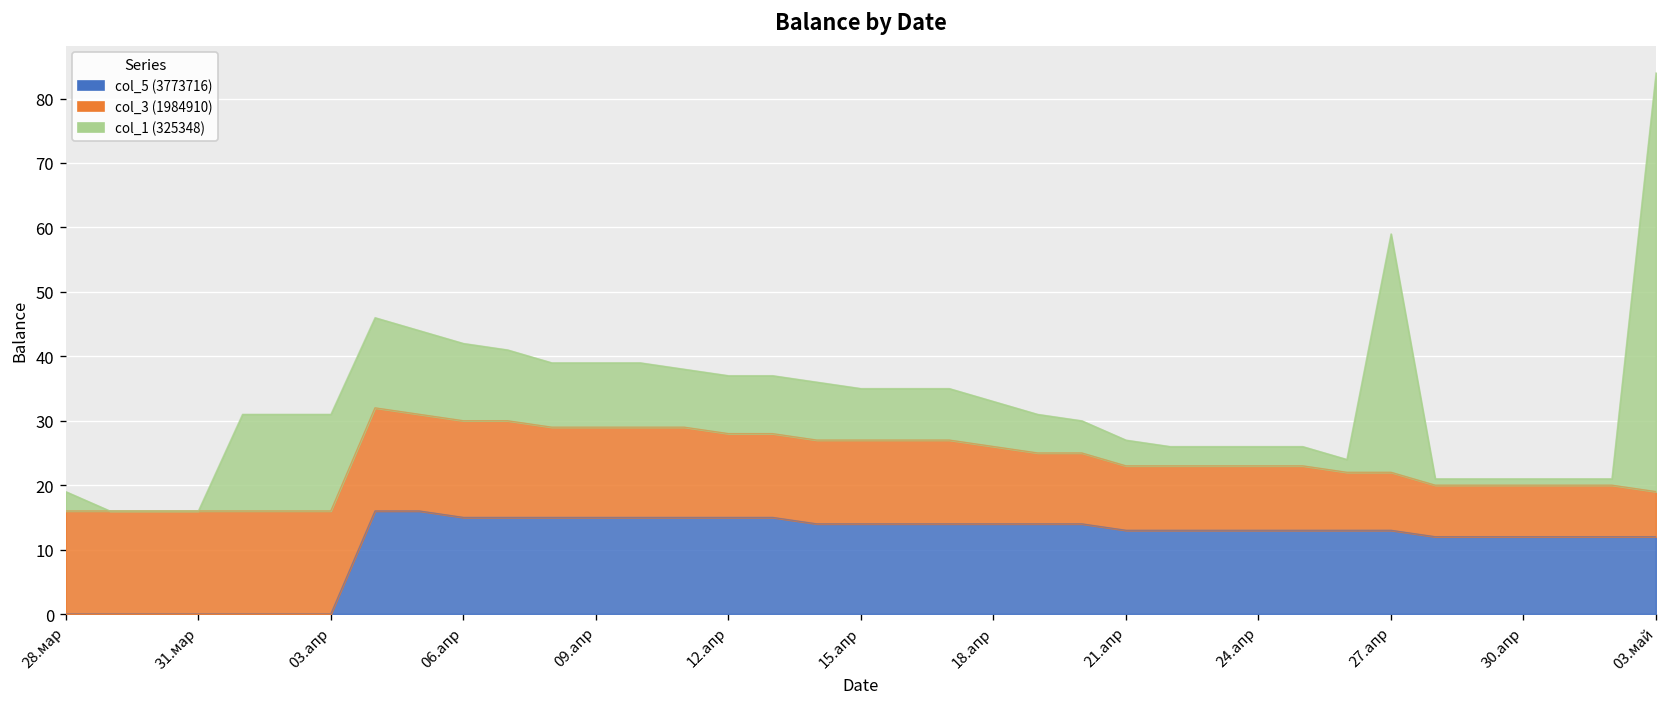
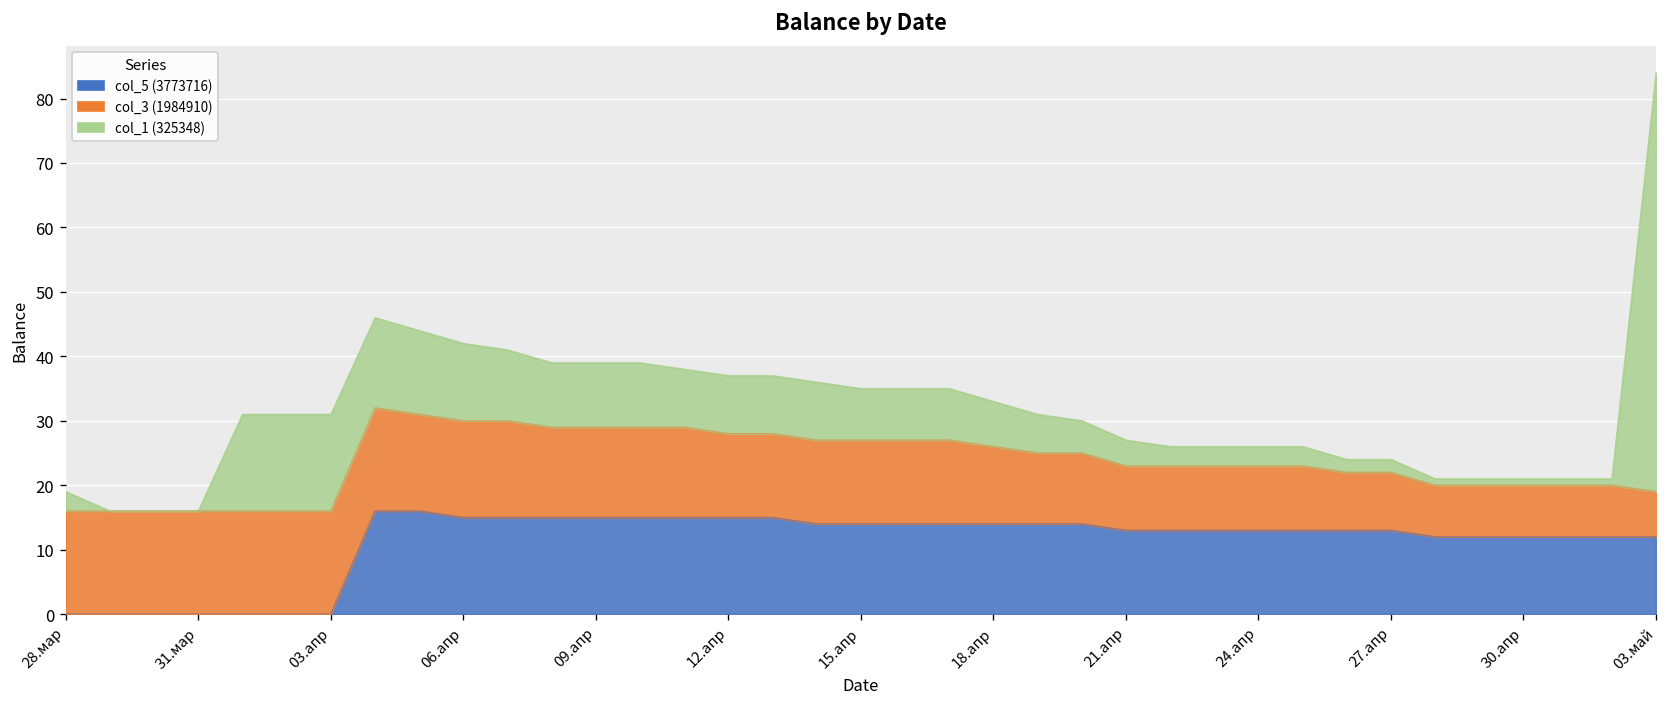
col_1 (325348), 27.апр: 37 -> 2
